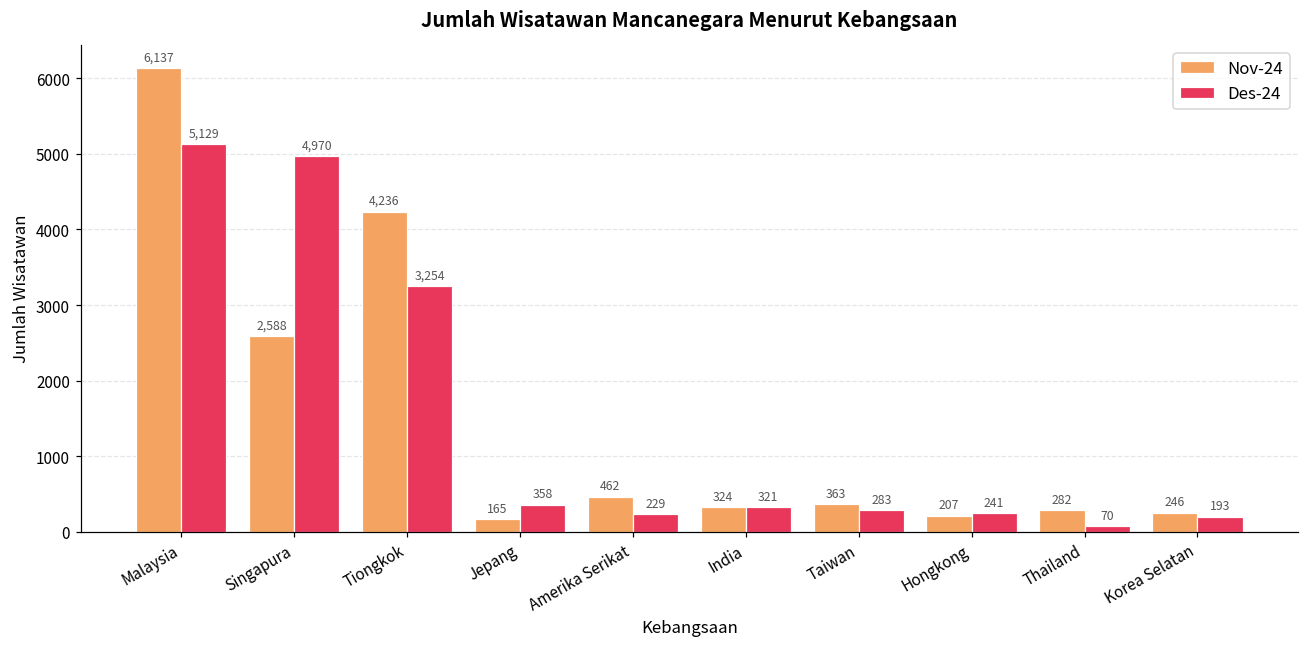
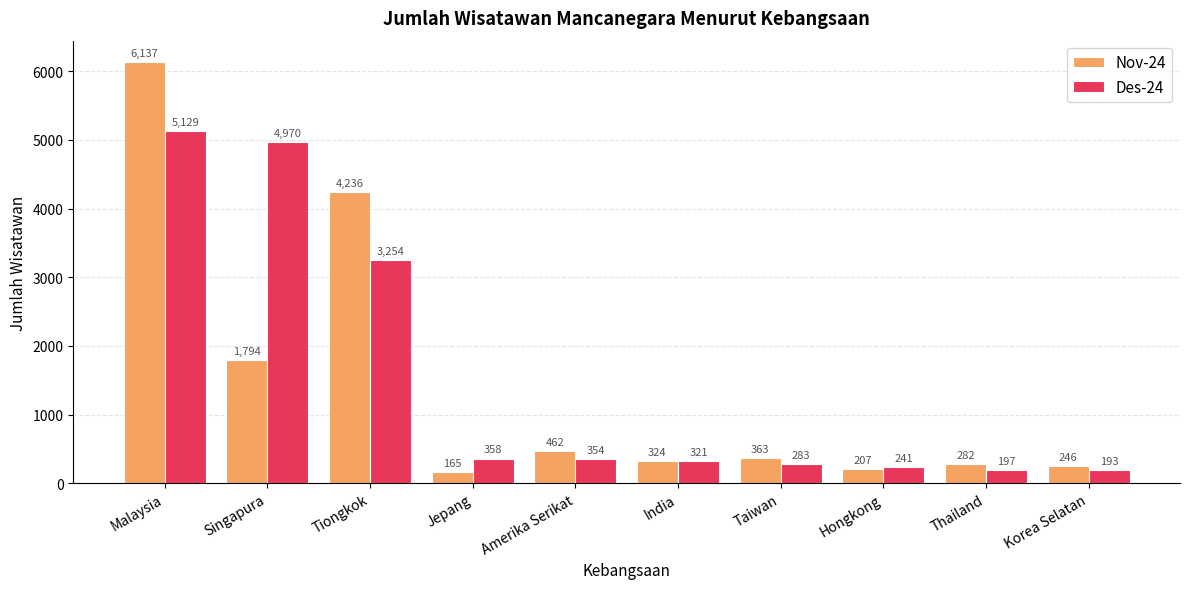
Nov-24, Singapura: 2,588 -> 1,794
Des-24, Amerika Serikat: 229 -> 354
Des-24, Thailand: 70 -> 197
